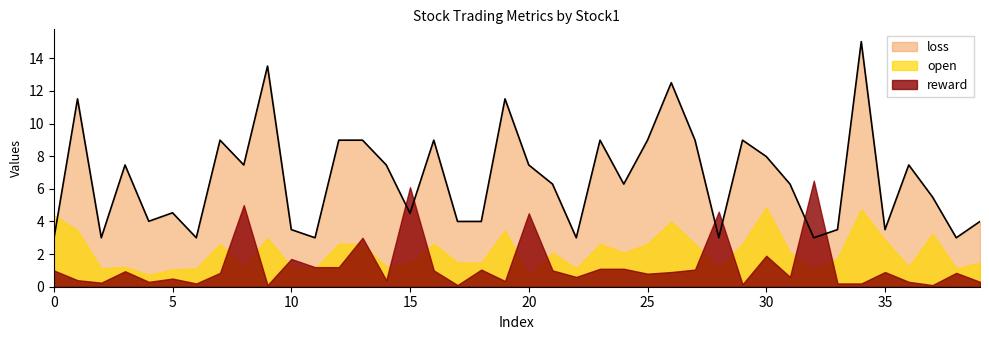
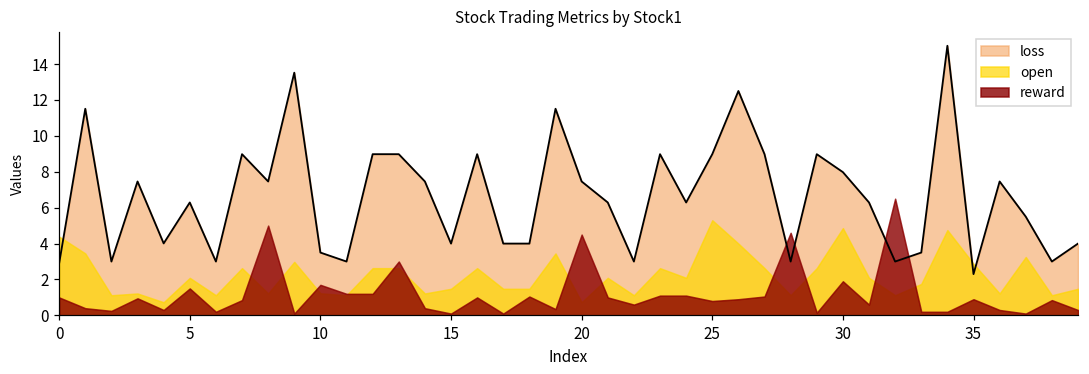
loss, 5: 4.5 -> 6.3
open, 5: 1.1 -> 2.1
reward, 5: 0.5 -> 1.5
loss, 15: 4.5 -> 4.0
reward, 15: 6.1 -> 0.1
open, 25: 2.6 -> 5.3
loss, 35: 3.5 -> 2.3
